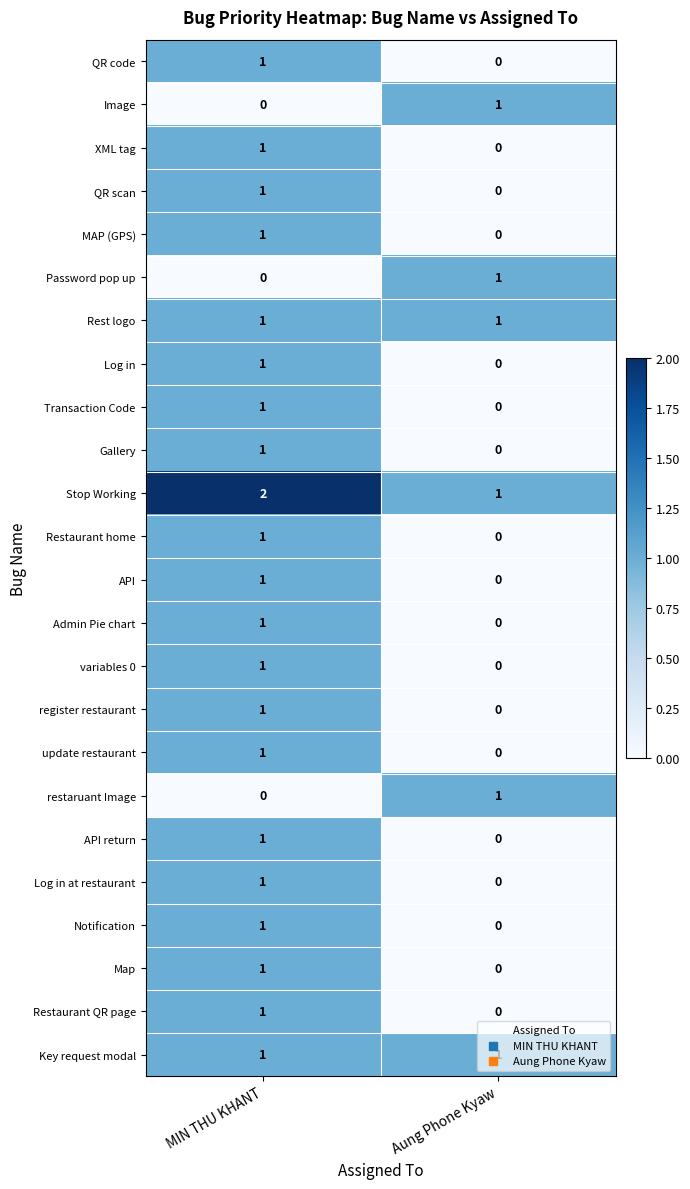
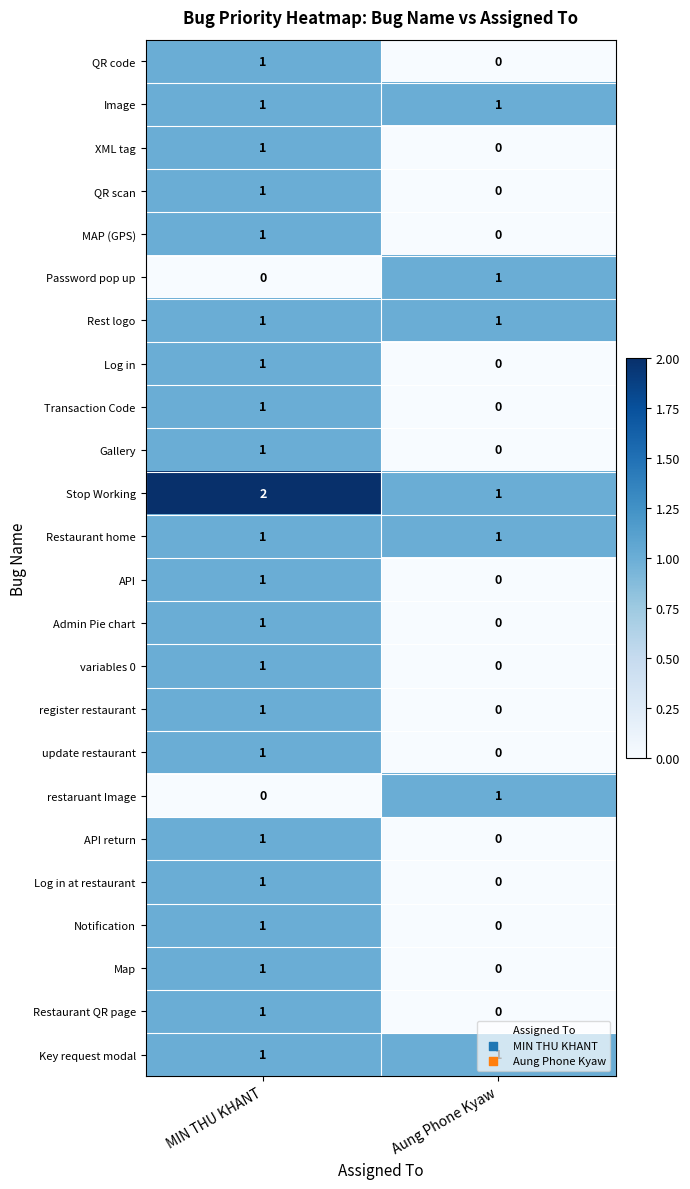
Image, MIN THU KHANT: 0 -> 1
Restaurant home, Aung Phone Kyaw: 0 -> 1
